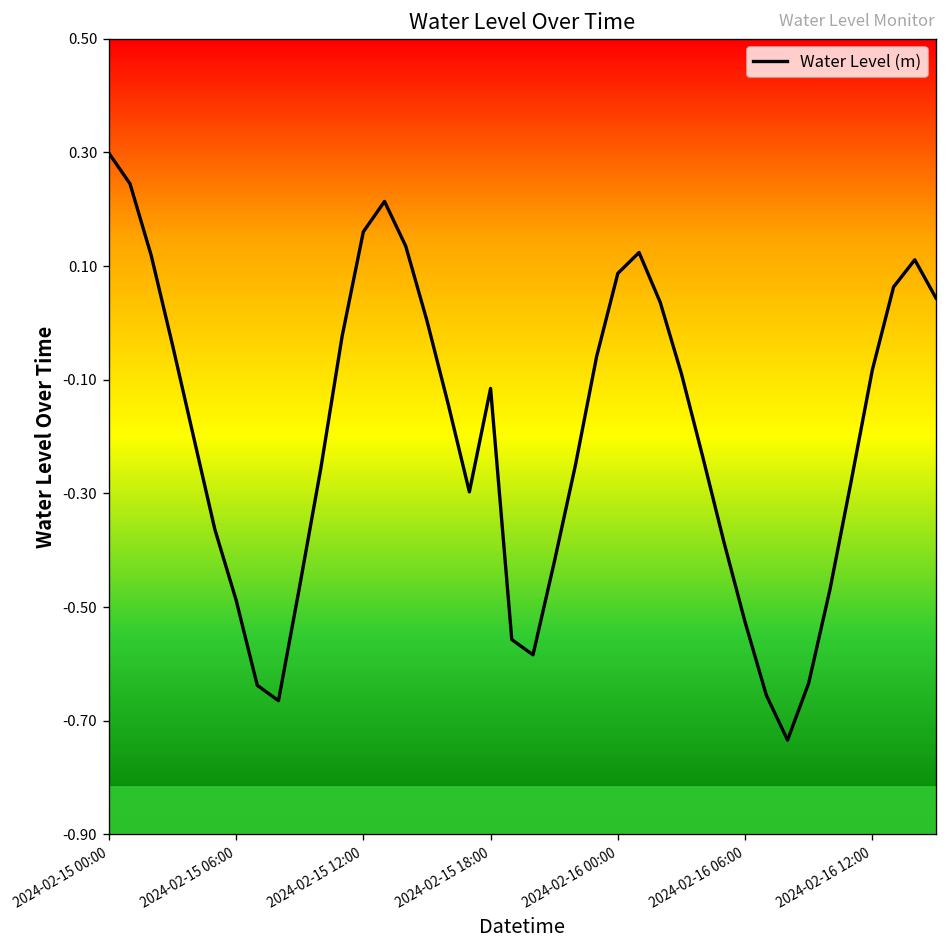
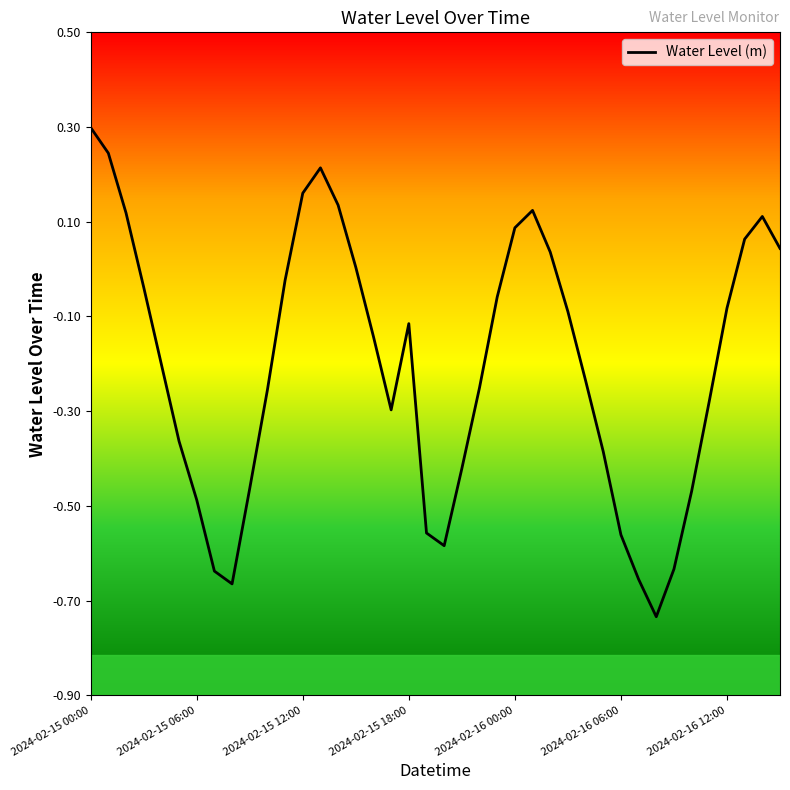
2024-02-16 06:00: -0.53 -> -0.56
